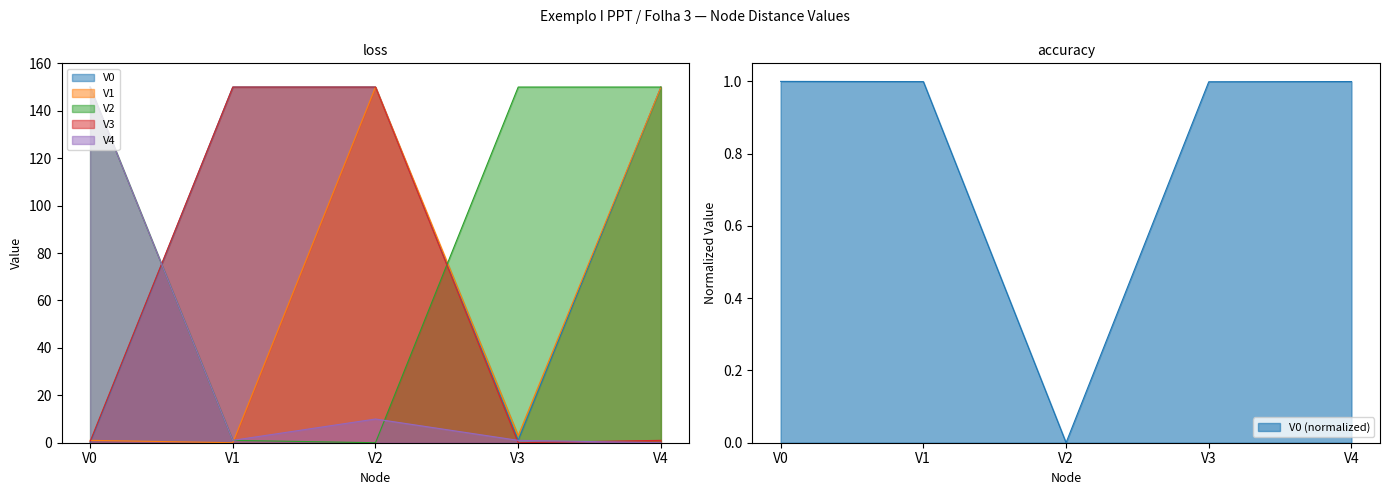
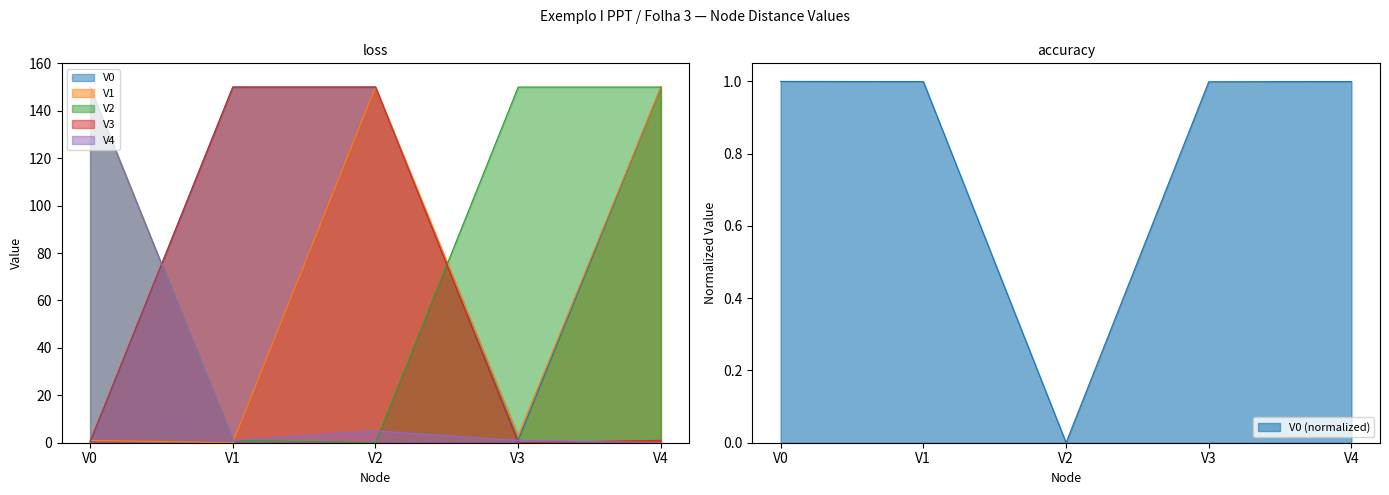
loss, V4, V2: 10 -> 5
